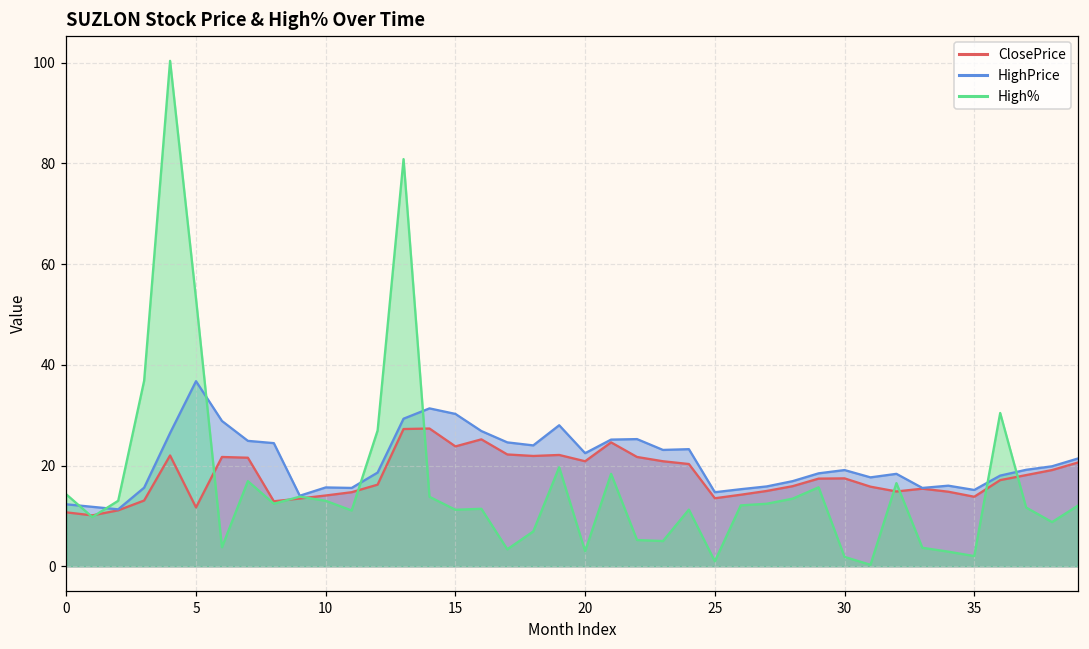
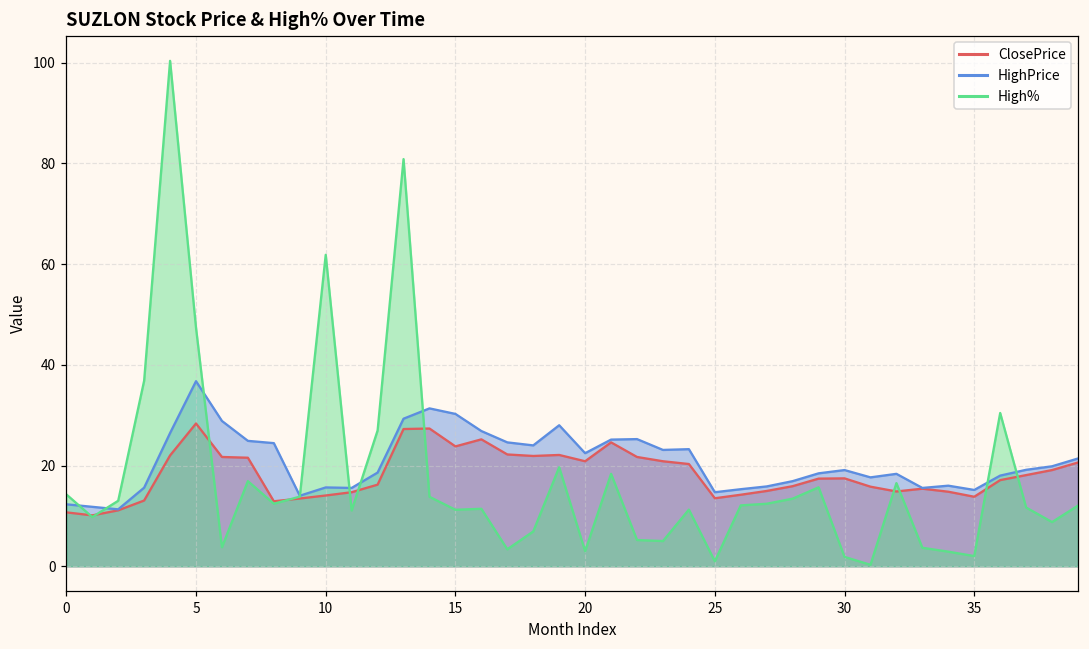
ClosePrice, 5: 12 -> 28
High%, 5: 53 -> 47
High%, 10: 13 -> 62
